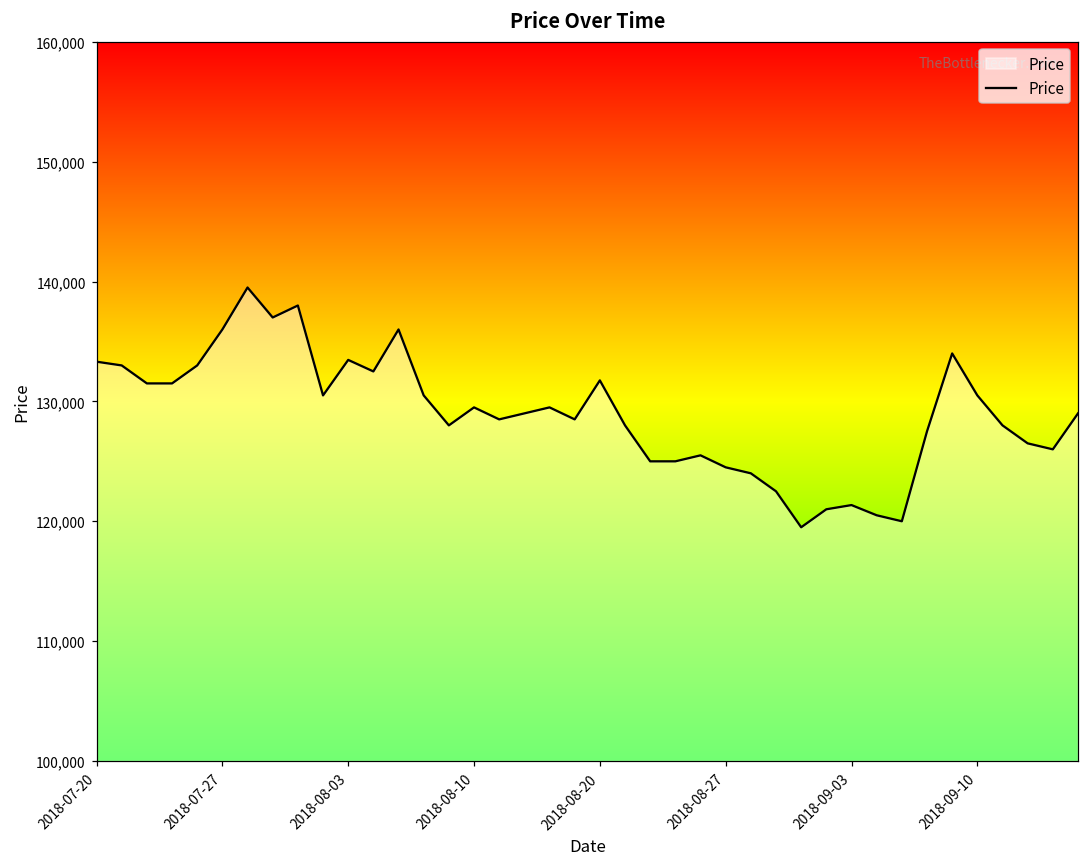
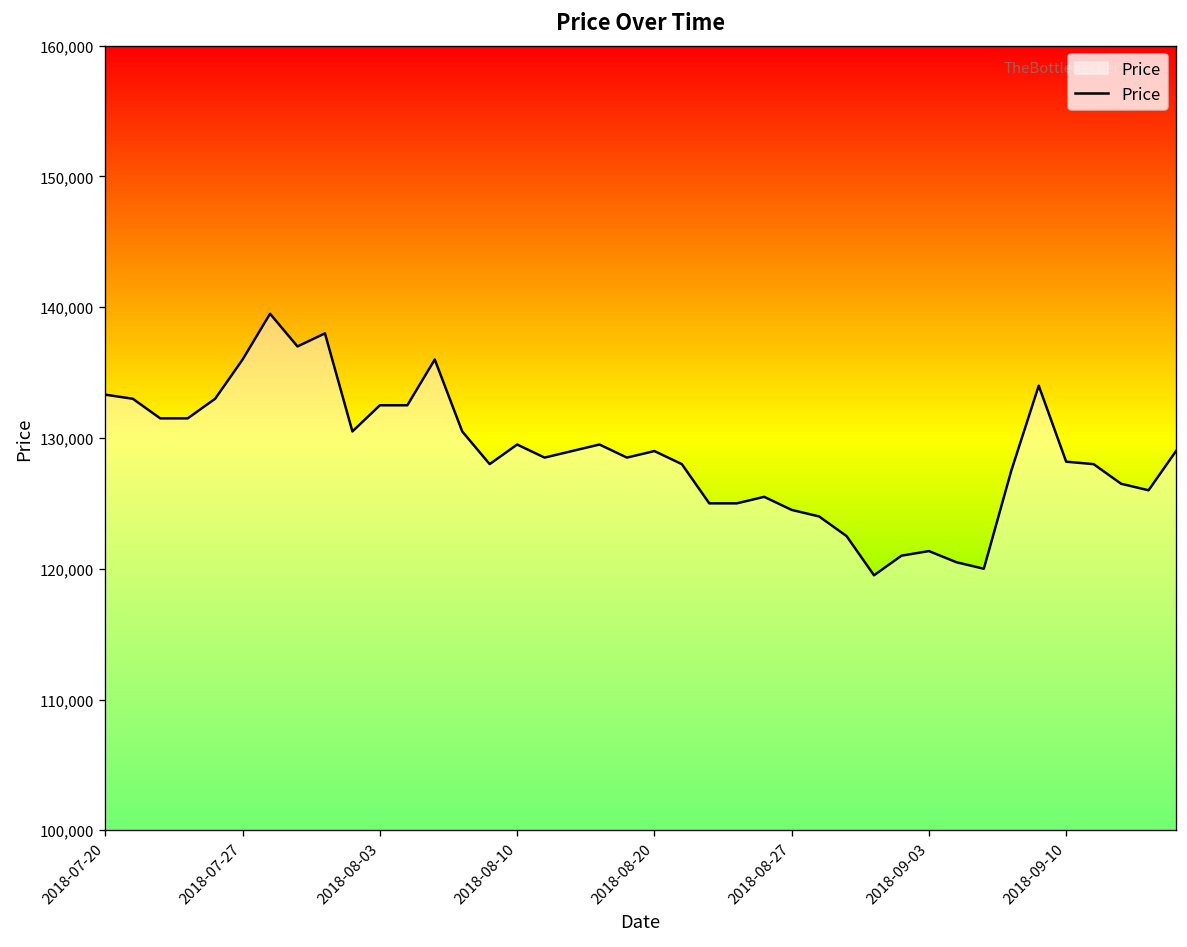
2018-08-03: 133,500 -> 132,500
2018-08-20: 131,800 -> 129,000
2018-09-10: 130,500 -> 128,200
